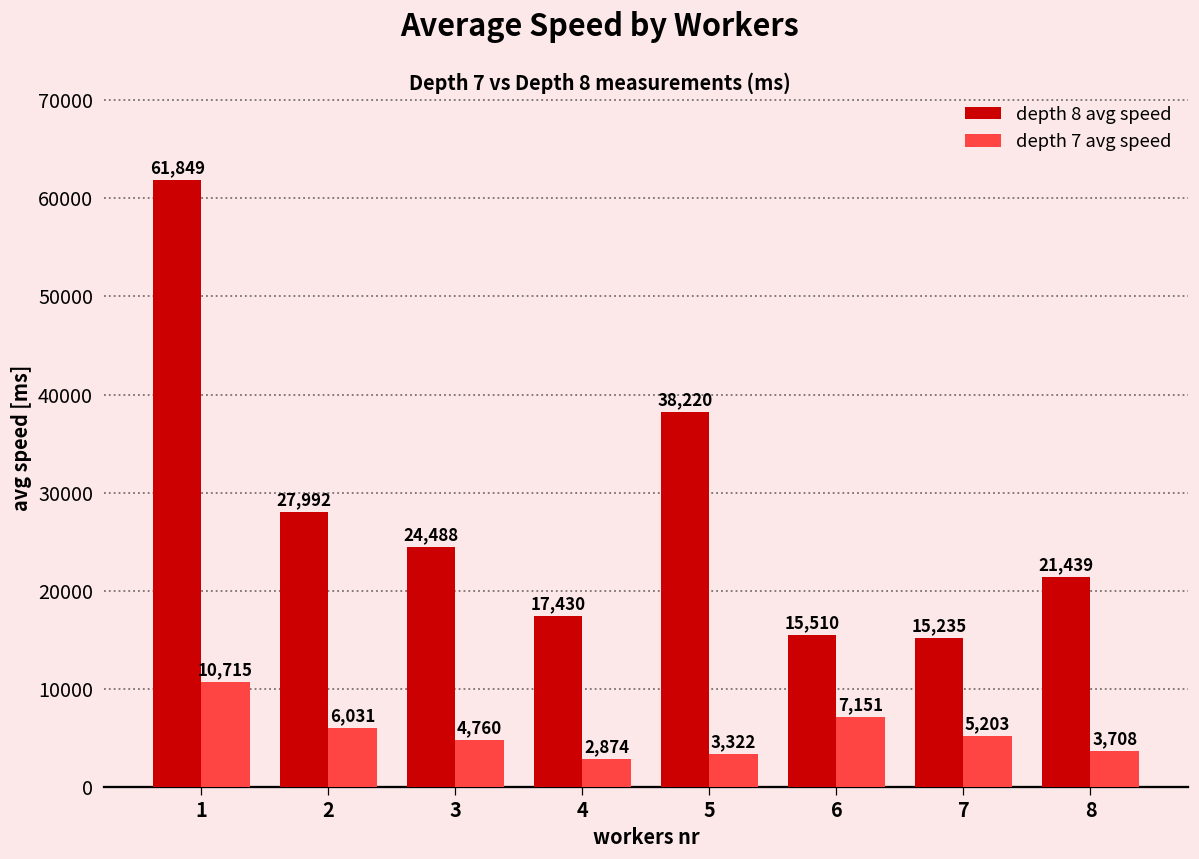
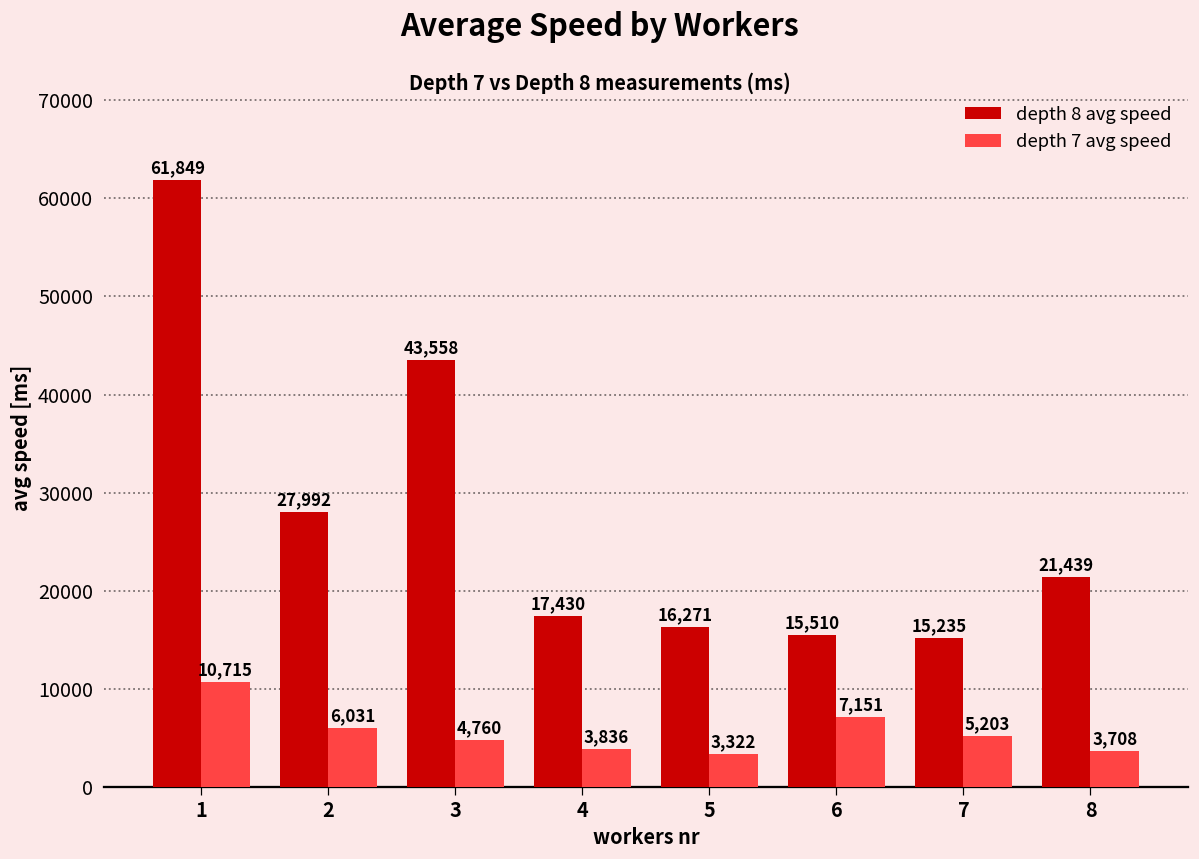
depth 8 avg speed, 3: 24,488 -> 43,558
depth 7 avg speed, 4: 2,874 -> 3,836
depth 8 avg speed, 5: 38,220 -> 16,271
